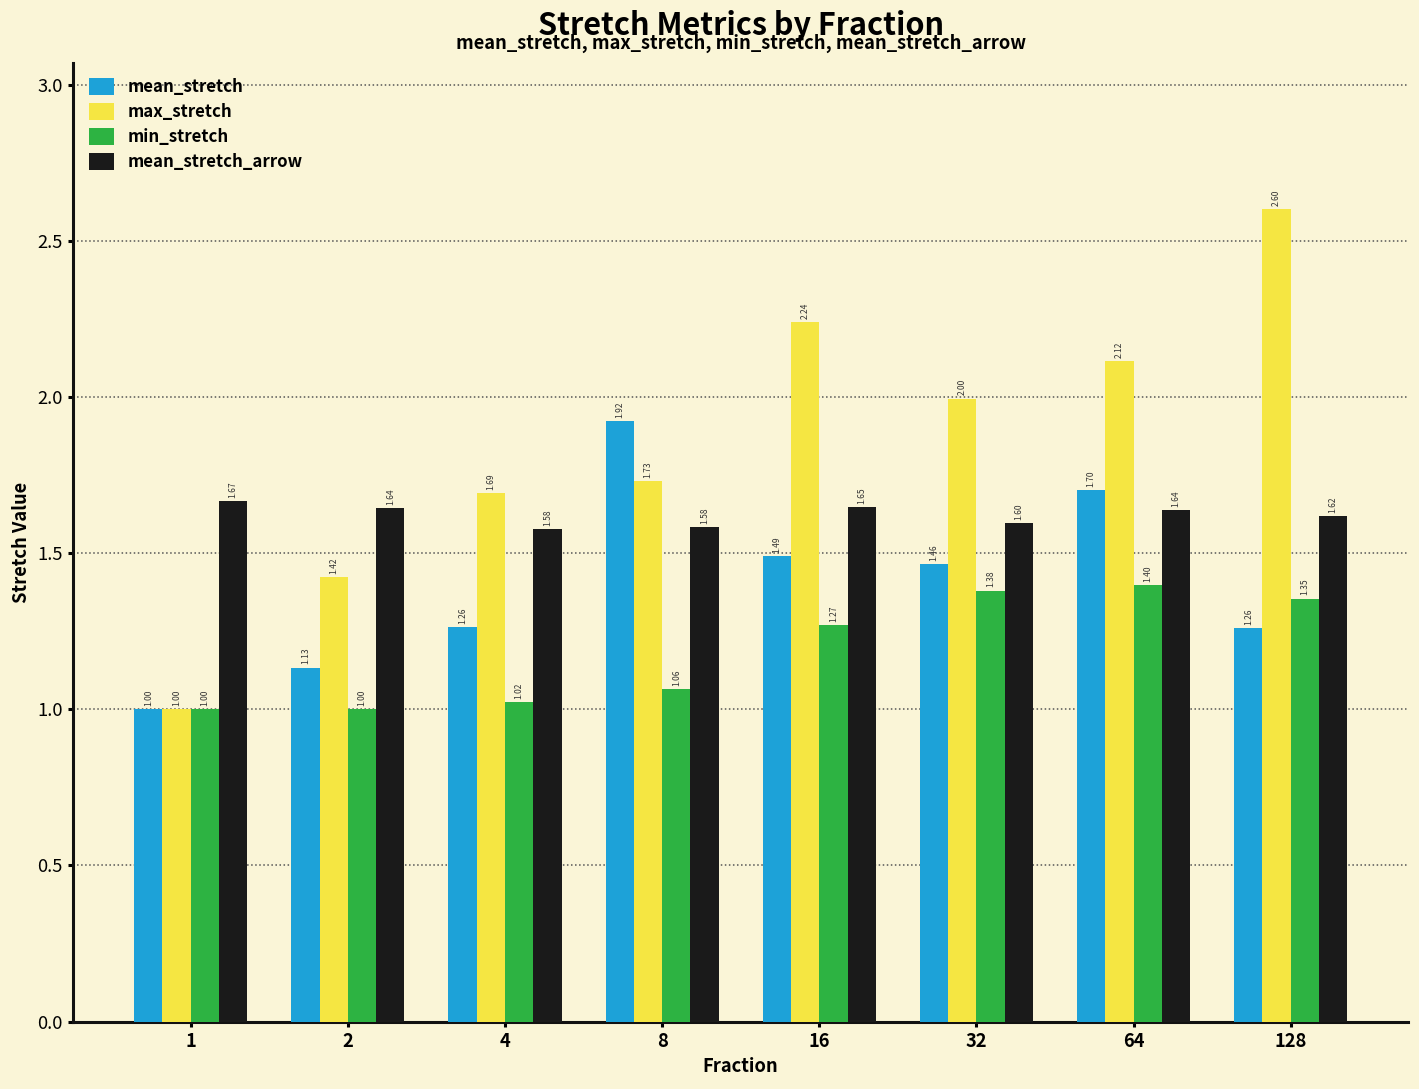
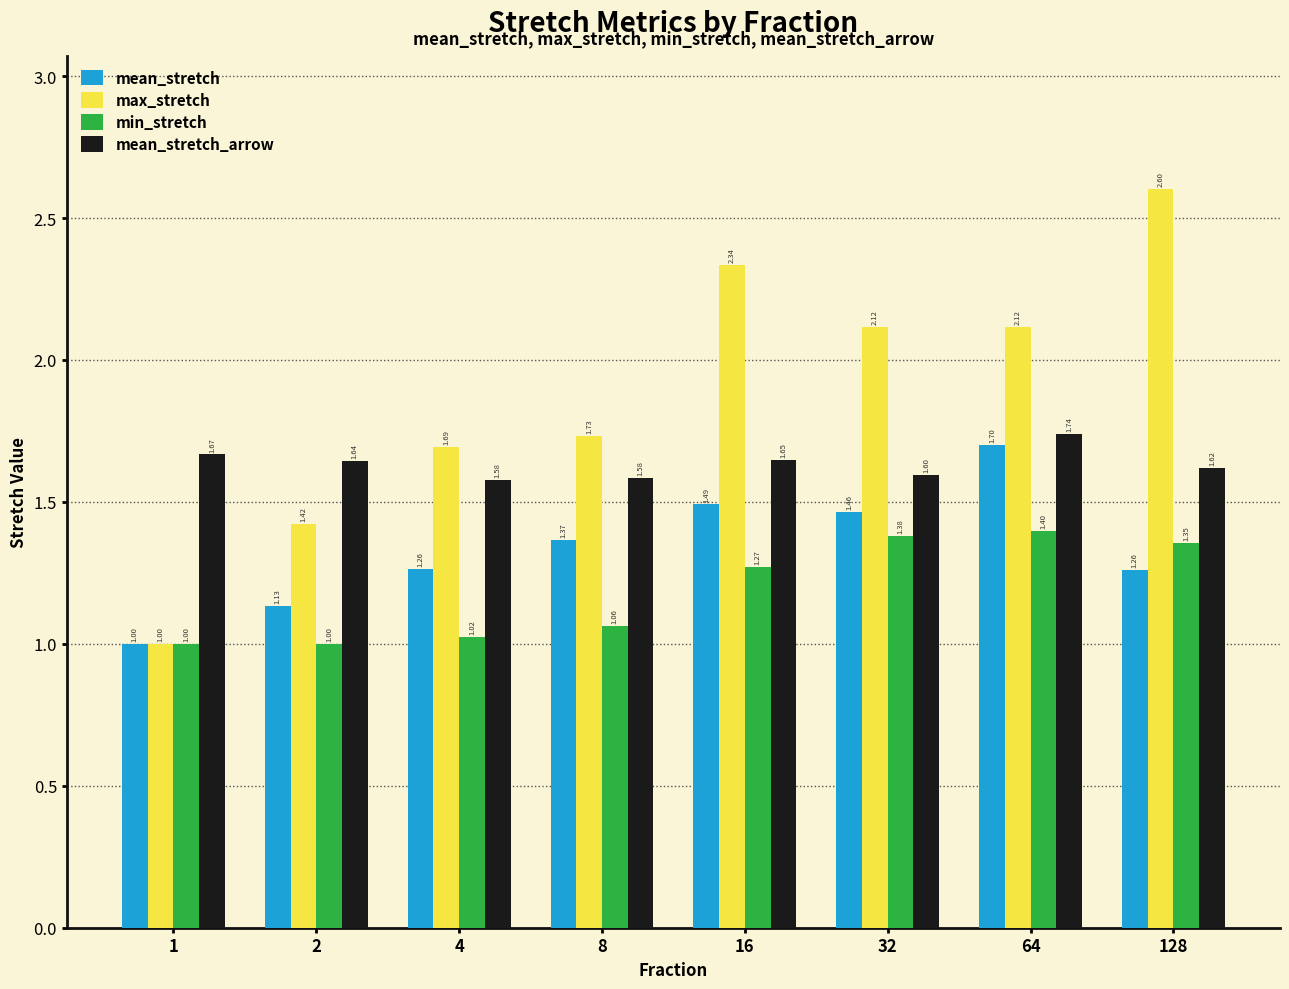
mean_stretch, 8: 1.92 -> 1.37
max_stretch, 16: 2.24 -> 2.34
max_stretch, 32: 2.00 -> 2.12
mean_stretch_arrow, 64: 1.64 -> 1.74
